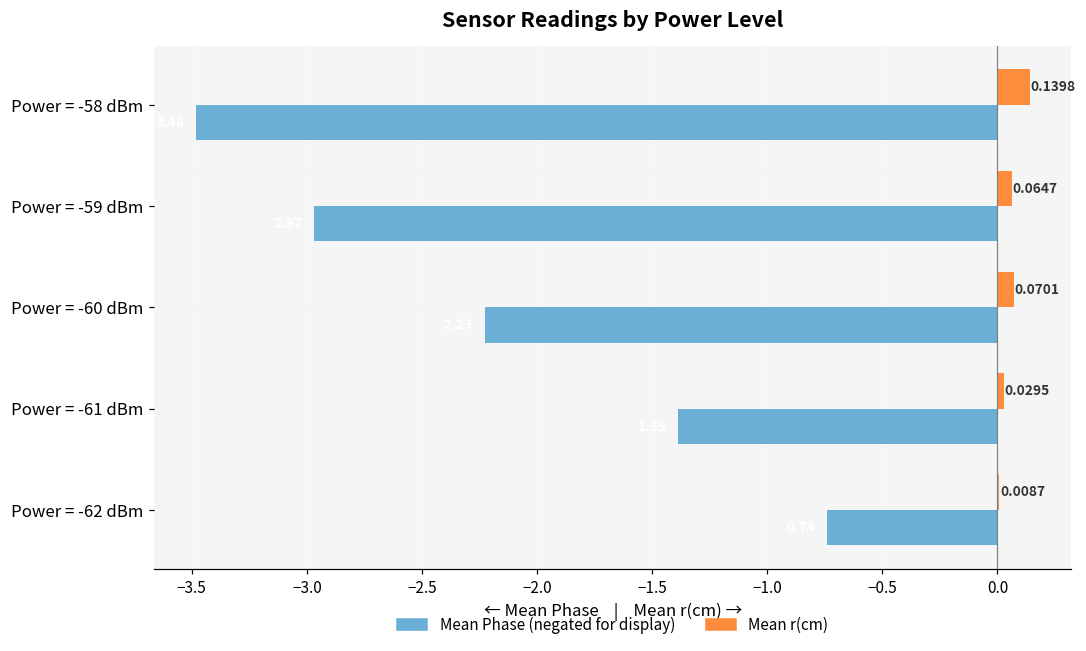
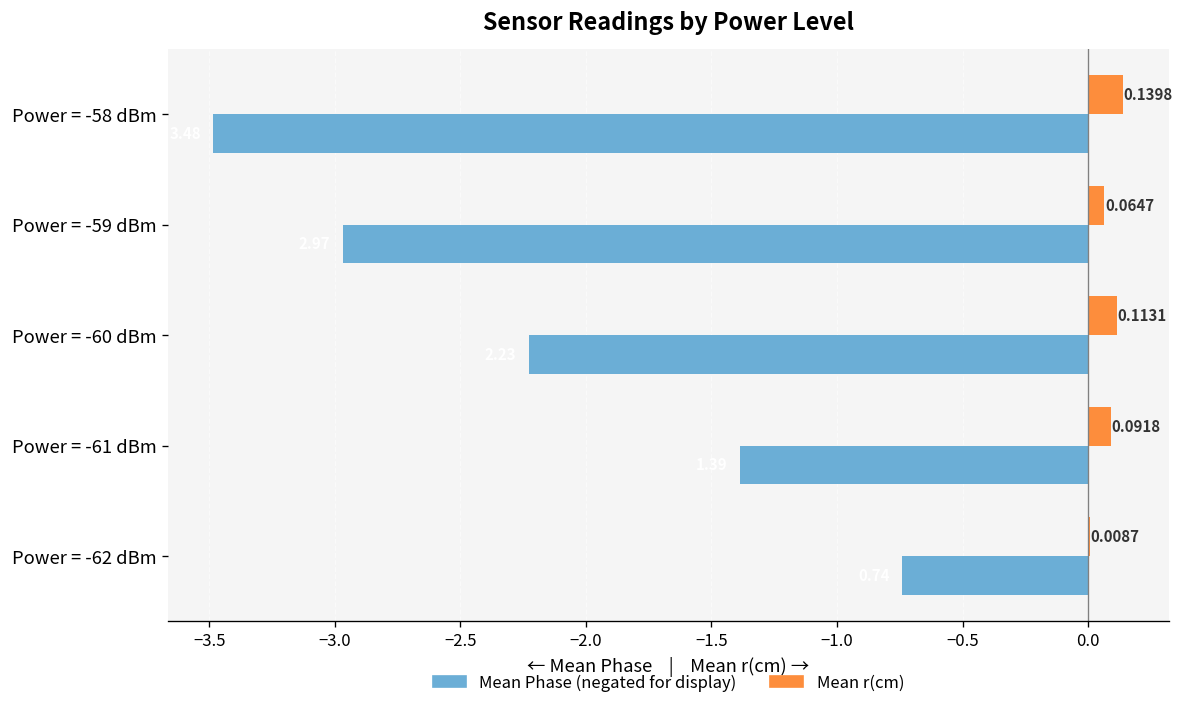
Mean r(cm), Power = -60 dBm: 0.0701 -> 0.1131
Mean r(cm), Power = -61 dBm: 0.0295 -> 0.0918
